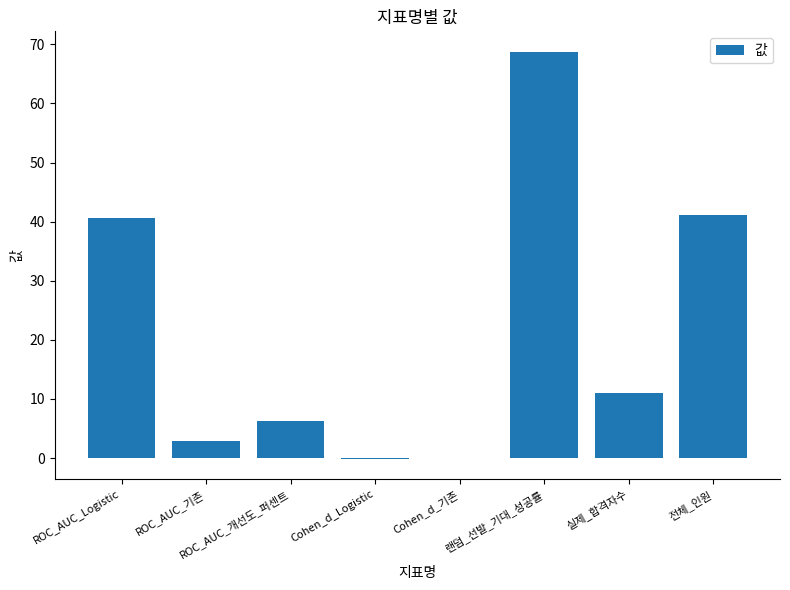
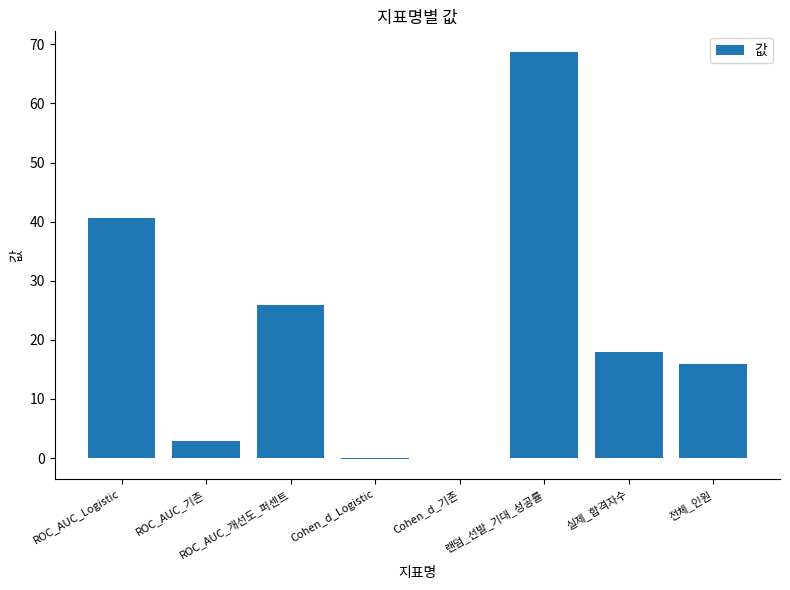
ROC_AUC_개선도_퍼센트: 6 -> 26
실제_합격자수: 11 -> 18
전체_인원: 41 -> 16
